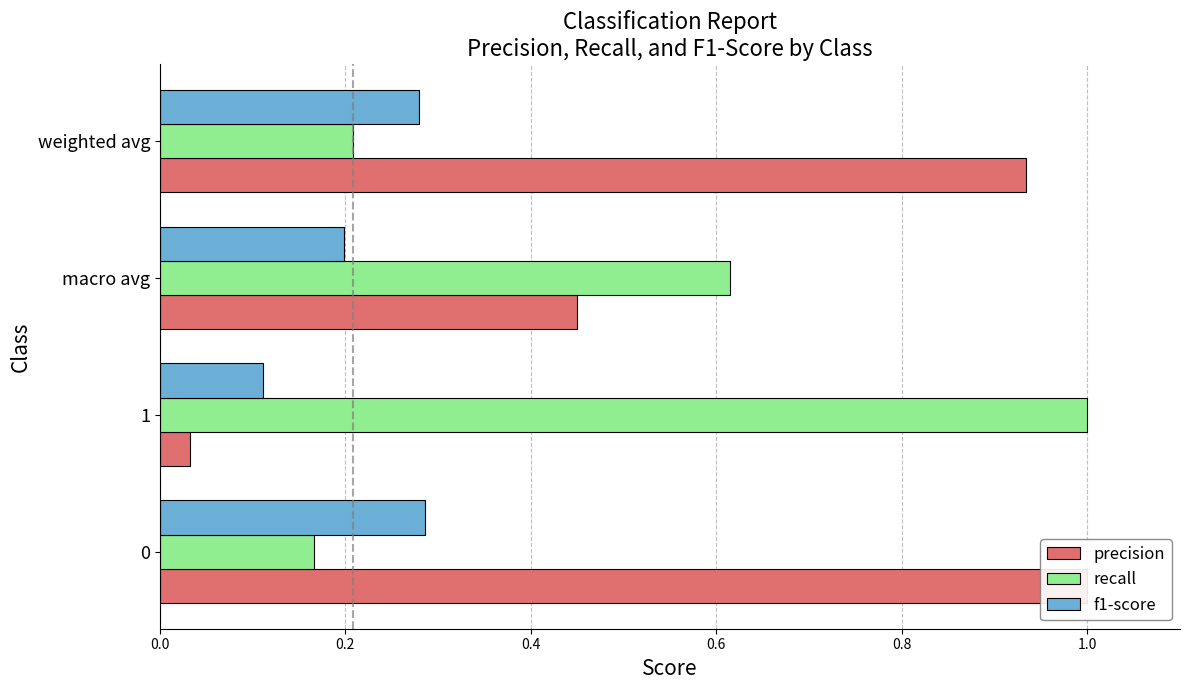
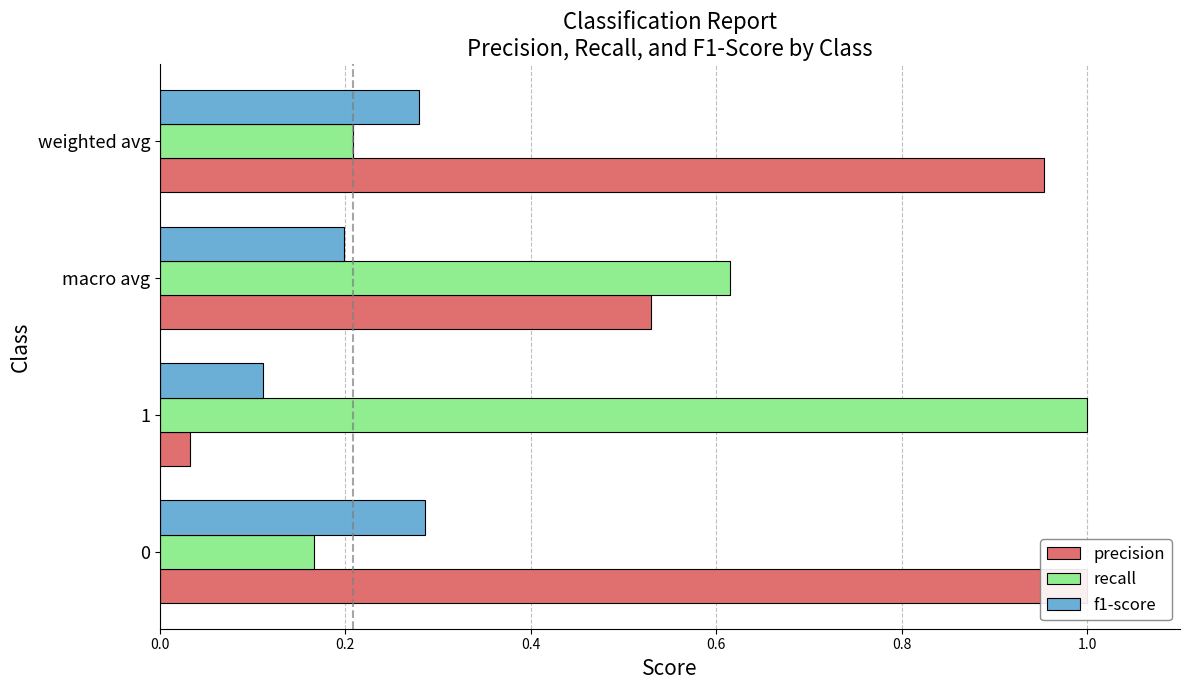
precision, weighted avg: 0.93 -> 0.95
precision, macro avg: 0.45 -> 0.53
